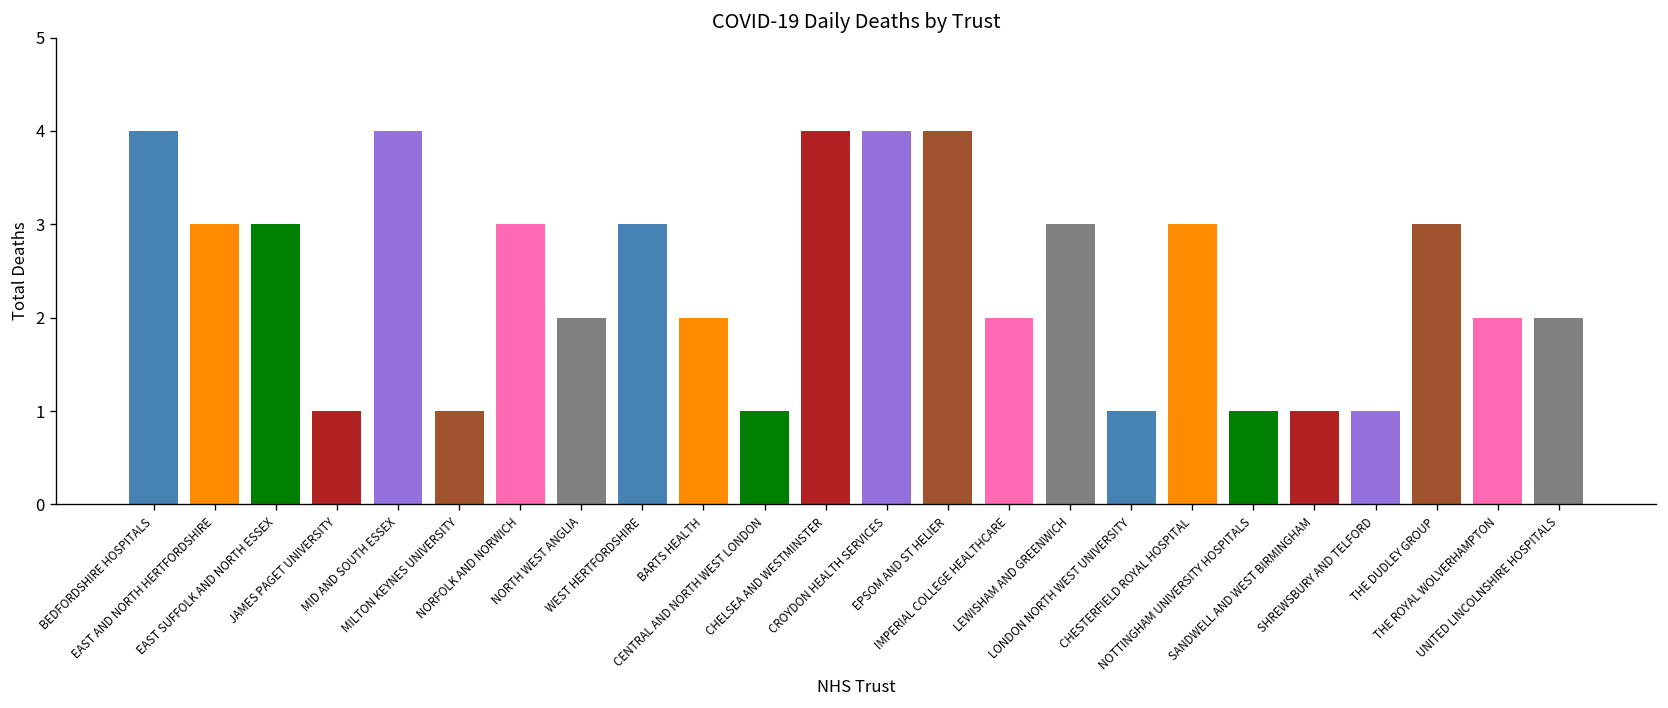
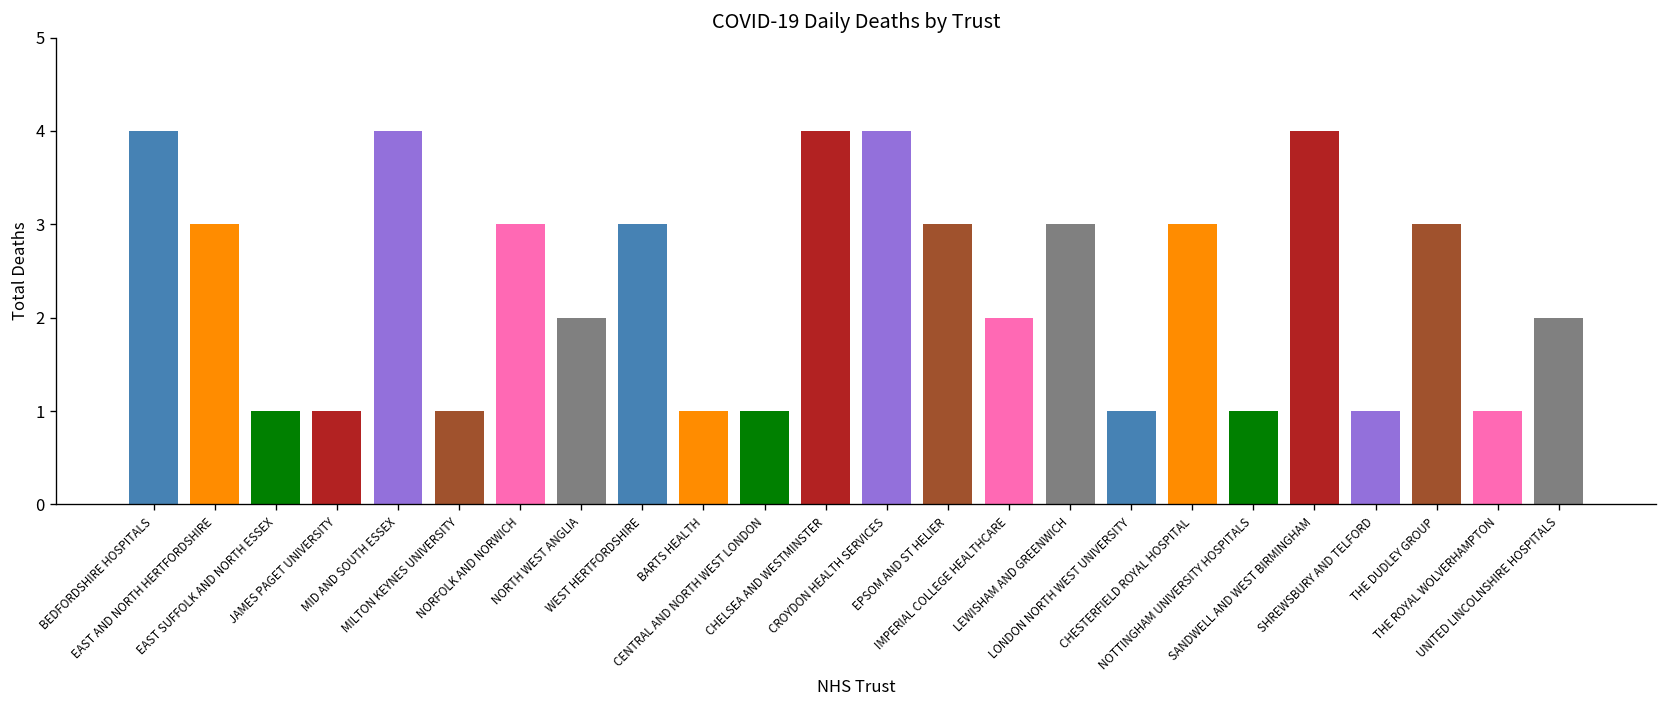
EAST SUFFOLK AND NORTH ESSEX: 3 -> 1
BARTS HEALTH: 2 -> 1
EPSOM AND ST HELIER: 4 -> 3
SANDWELL AND WEST BIRMINGHAM: 1 -> 4
THE ROYAL WOLVERHAMPTON: 2 -> 1
